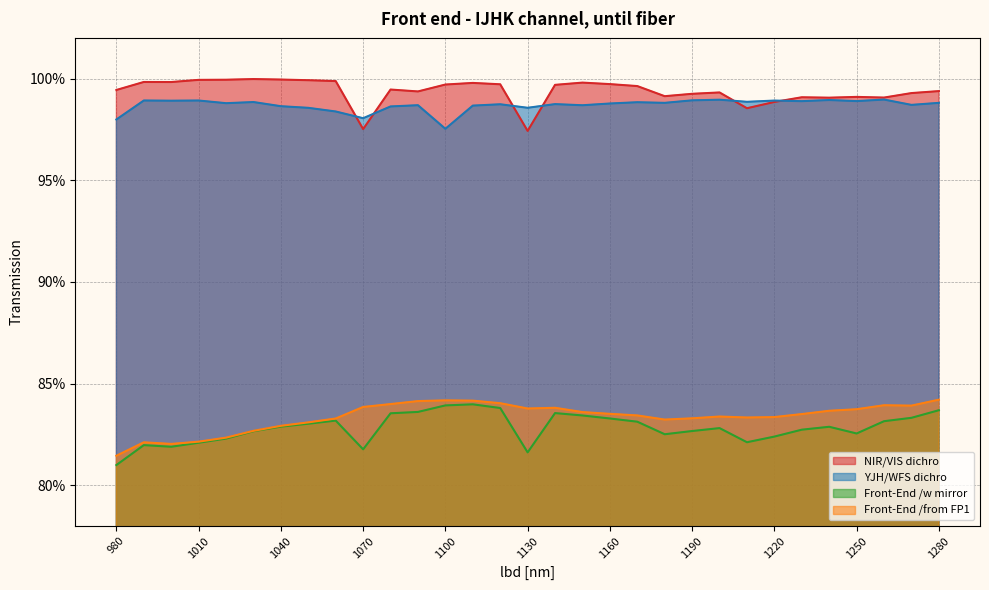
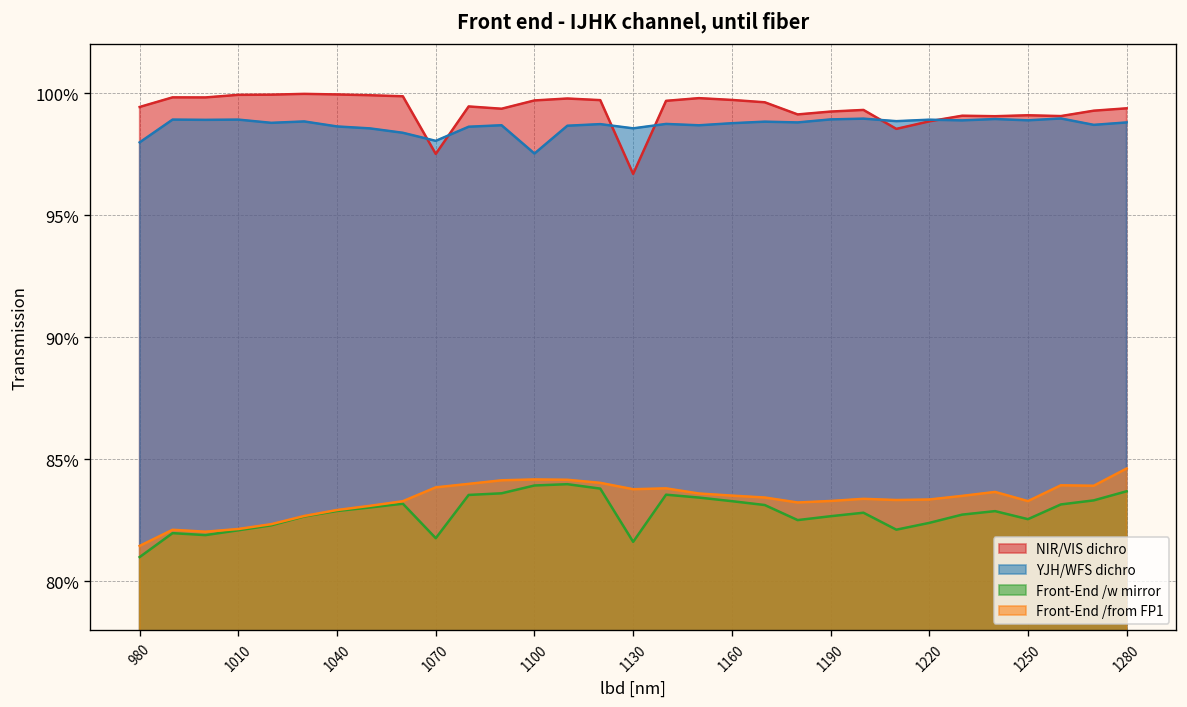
NIR/VIS dichro, 1130: 97.4% -> 96.7%
Front-End /from FP1, 1250: 83.7% -> 83.3%
Front-End /from FP1, 1280: 84.2% -> 84.6%
